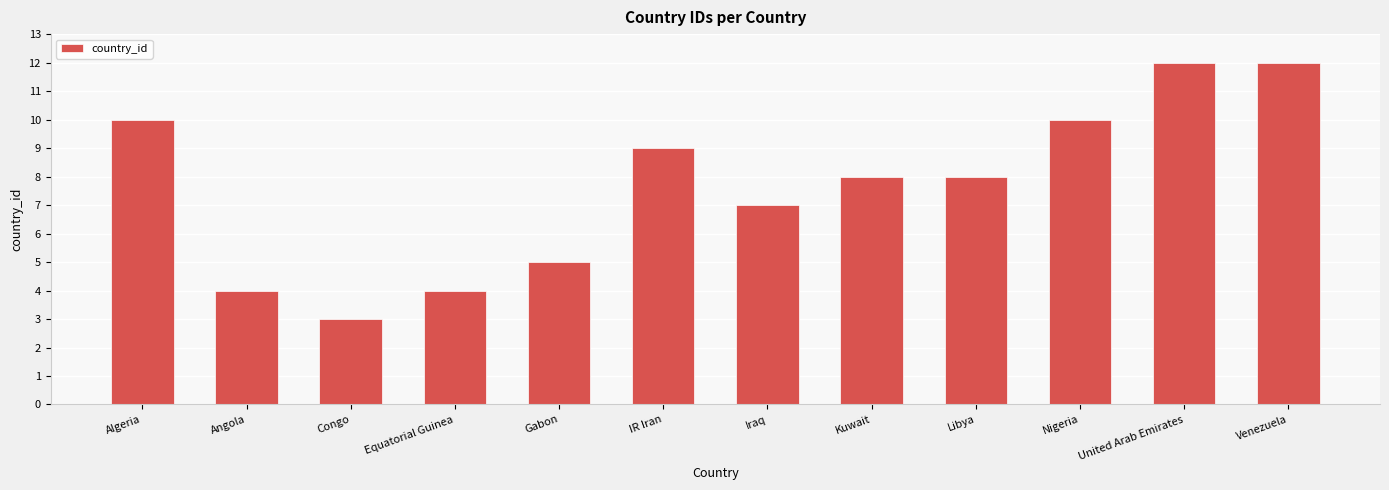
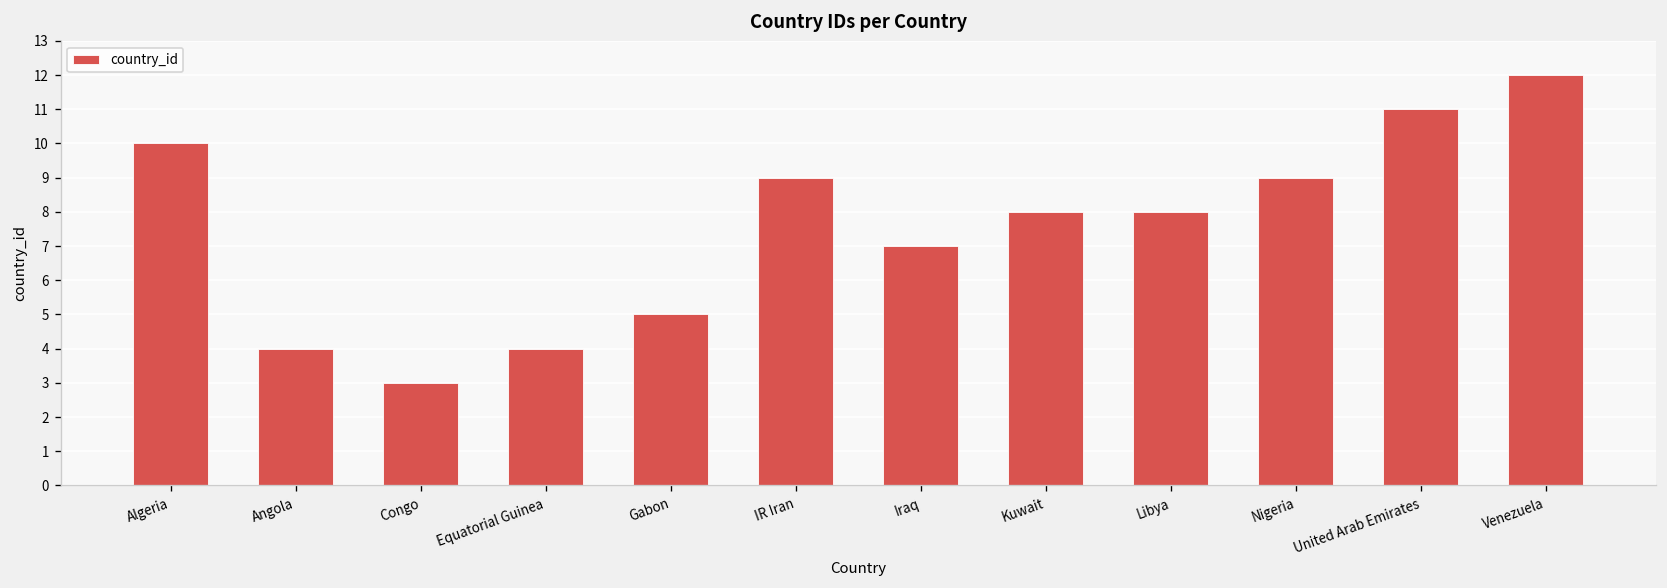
Nigeria: 10 -> 9
United Arab Emirates: 12 -> 11
